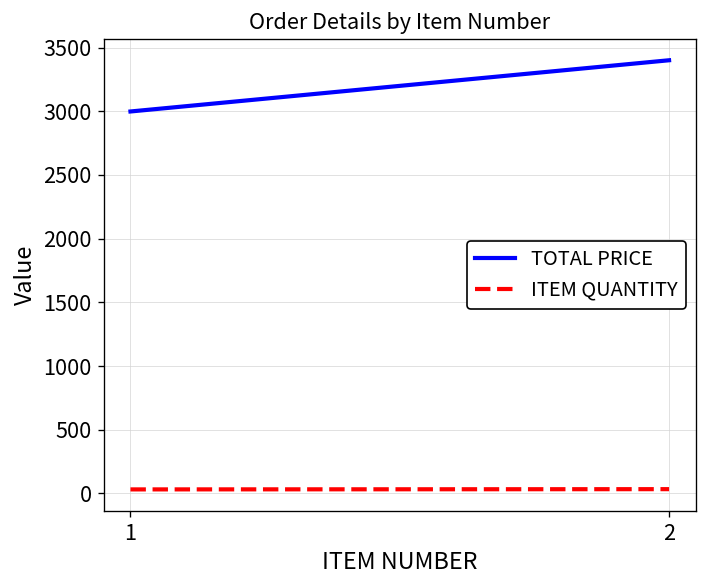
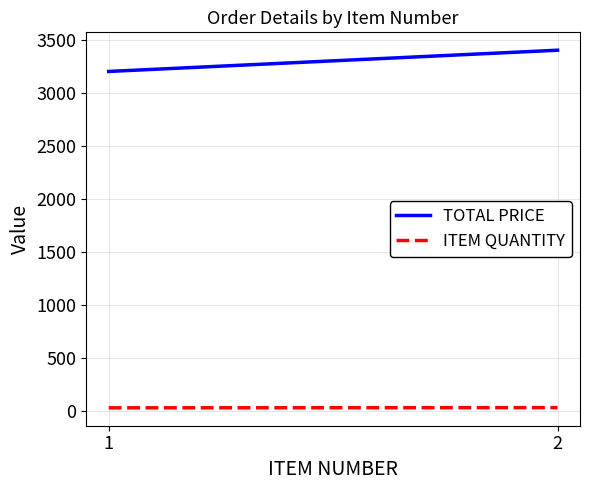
TOTAL PRICE, 1: 3000 -> 3200
